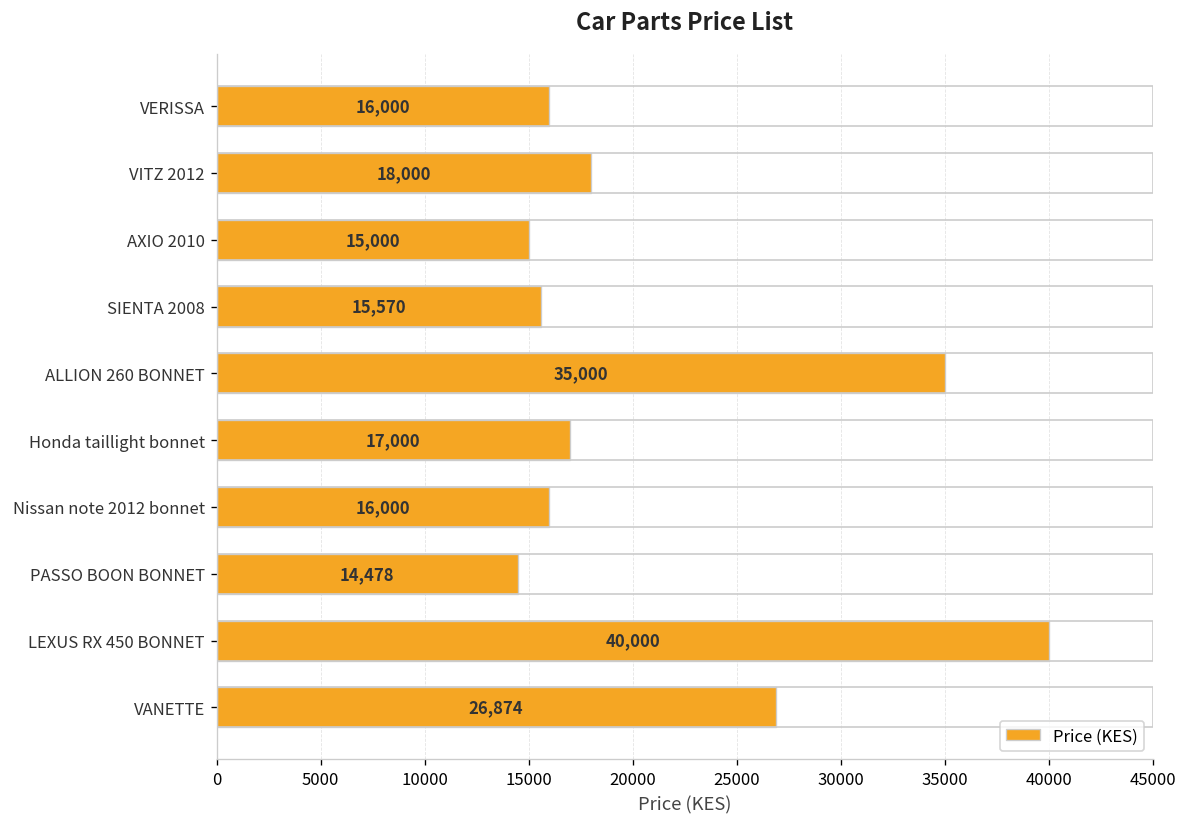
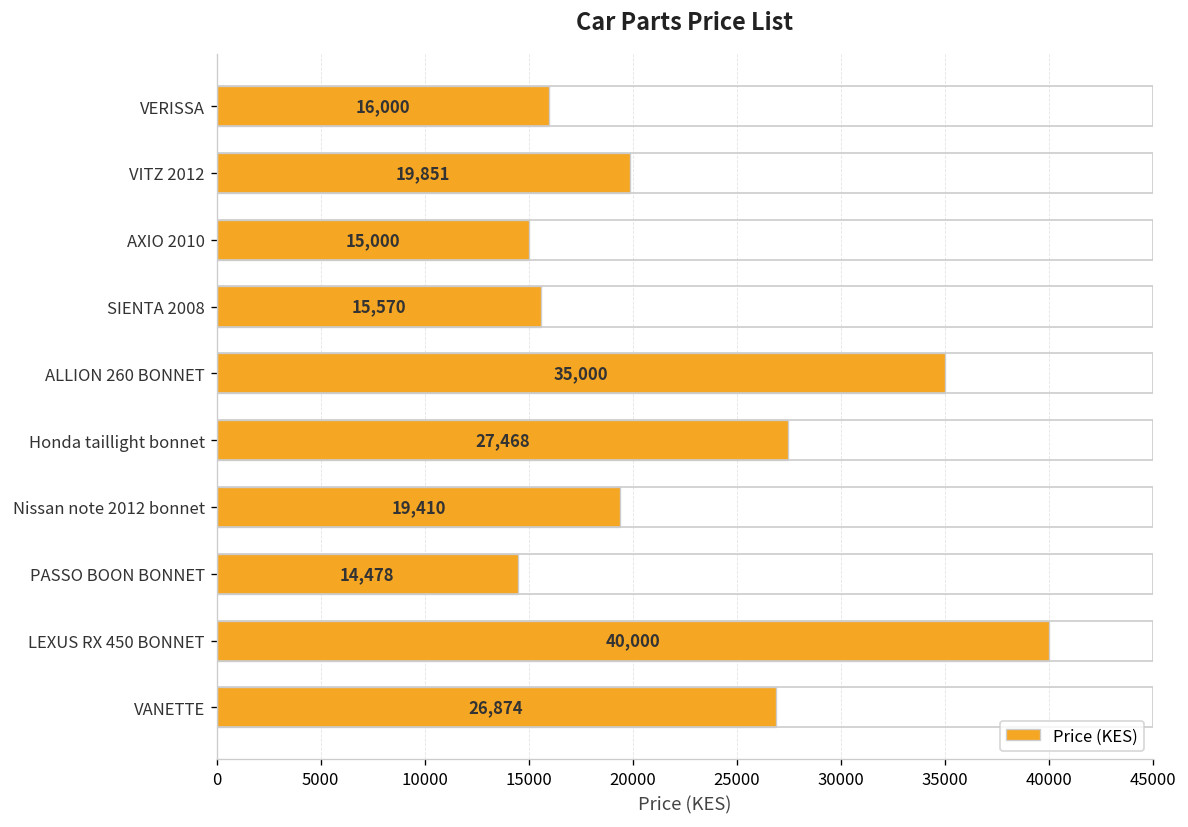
VITZ 2012: 18,000 -> 19,851
Honda taillight bonnet: 17,000 -> 27,468
Nissan note 2012 bonnet: 16,000 -> 19,410
